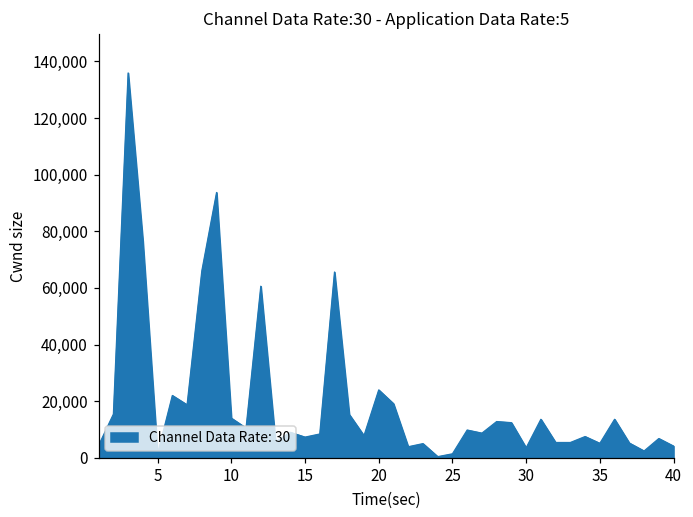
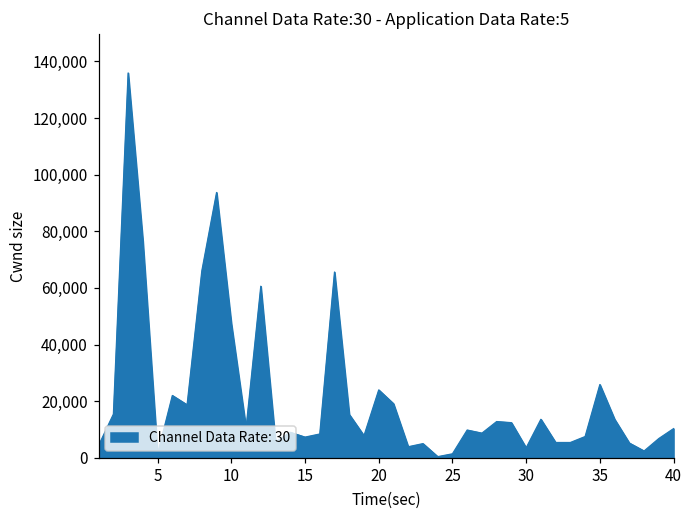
10: 14,000 -> 47,000
35: 5,000 -> 26,000
40: 4,000 -> 10,000
